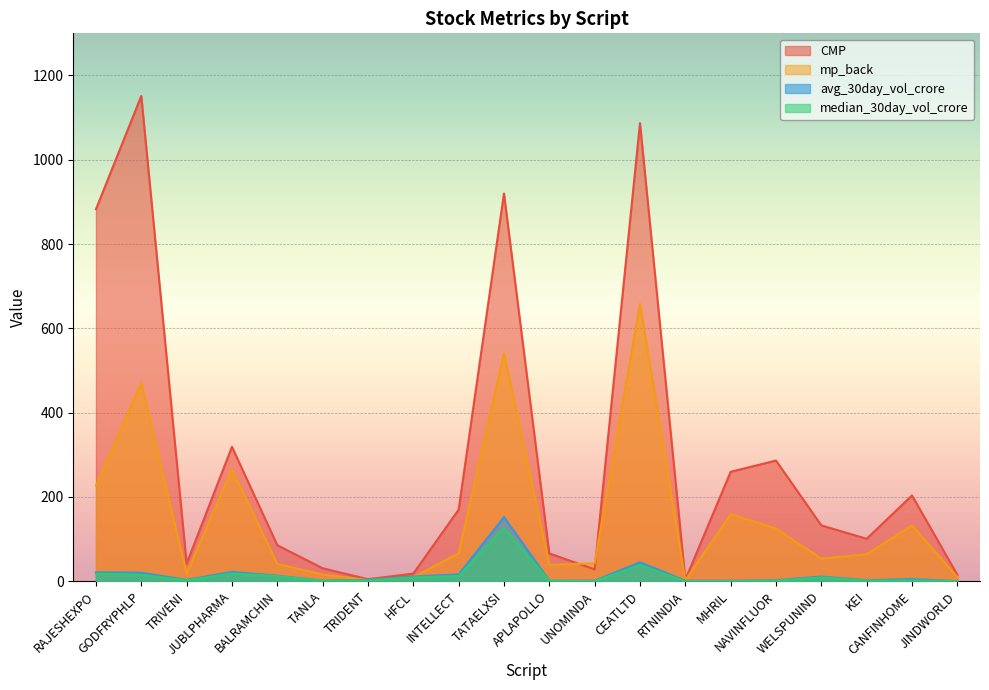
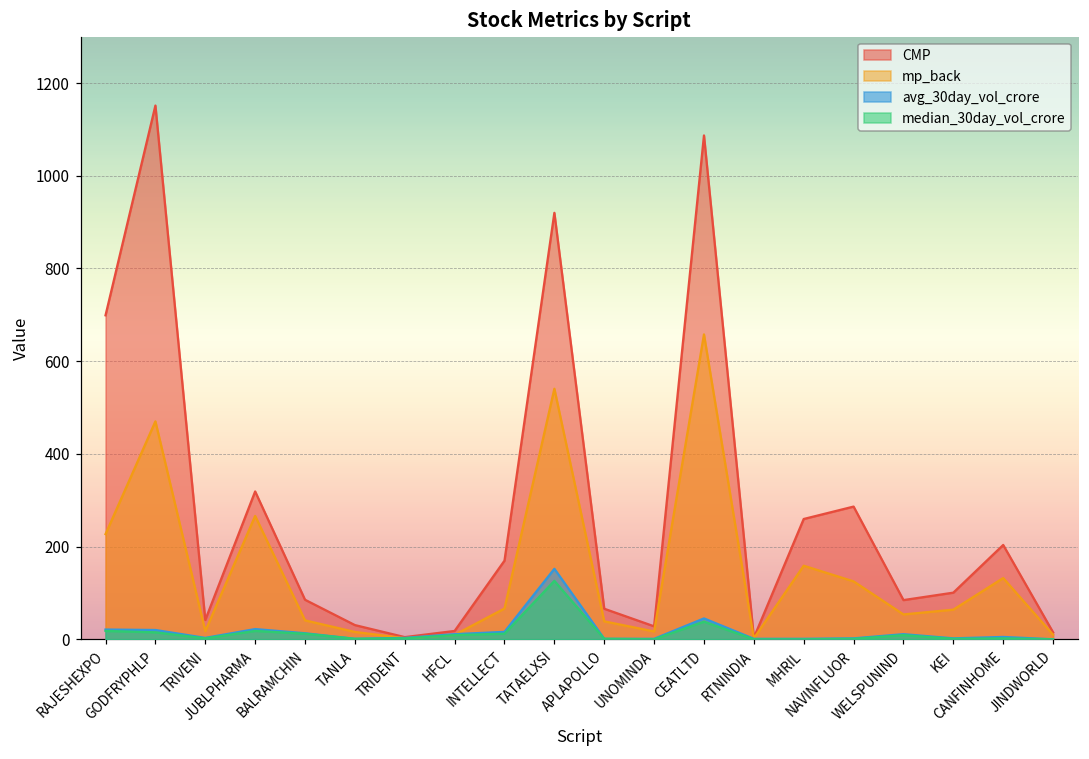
CMP, RAJESHEXPO: 880 -> 700
mp_back, UNOMINDA: 40 -> 20
CMP, WELSPUNIND: 130 -> 80
